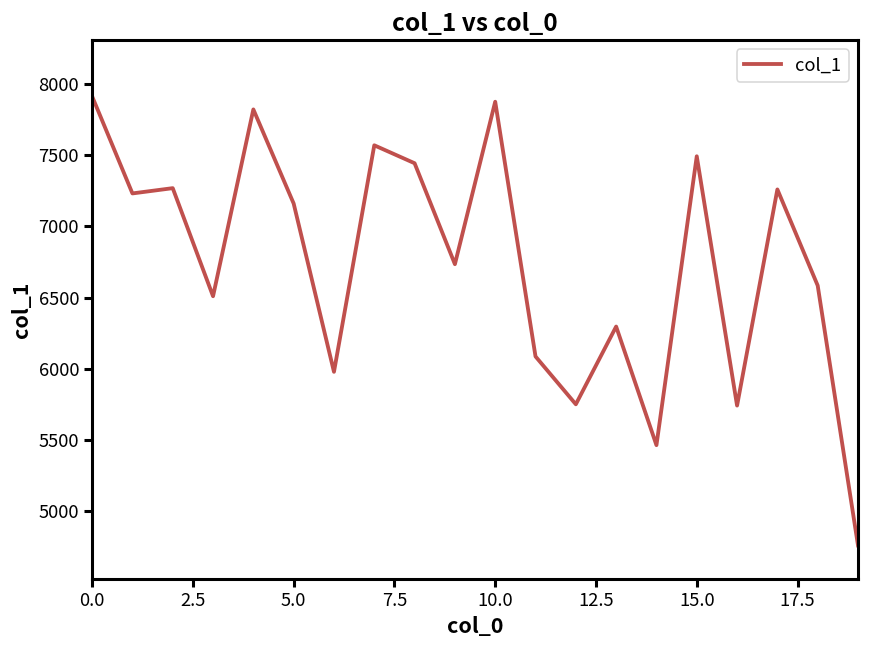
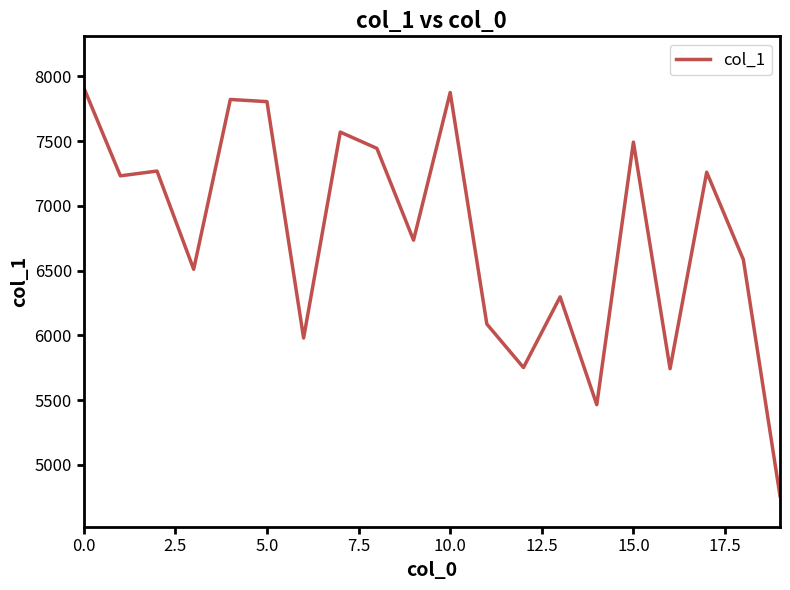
5.0: 7160 -> 7810
